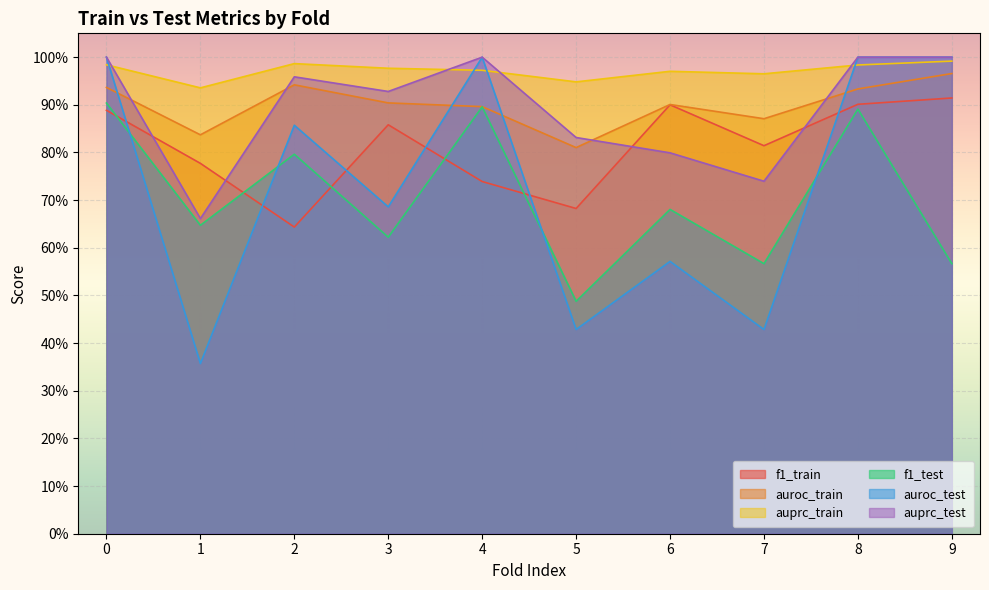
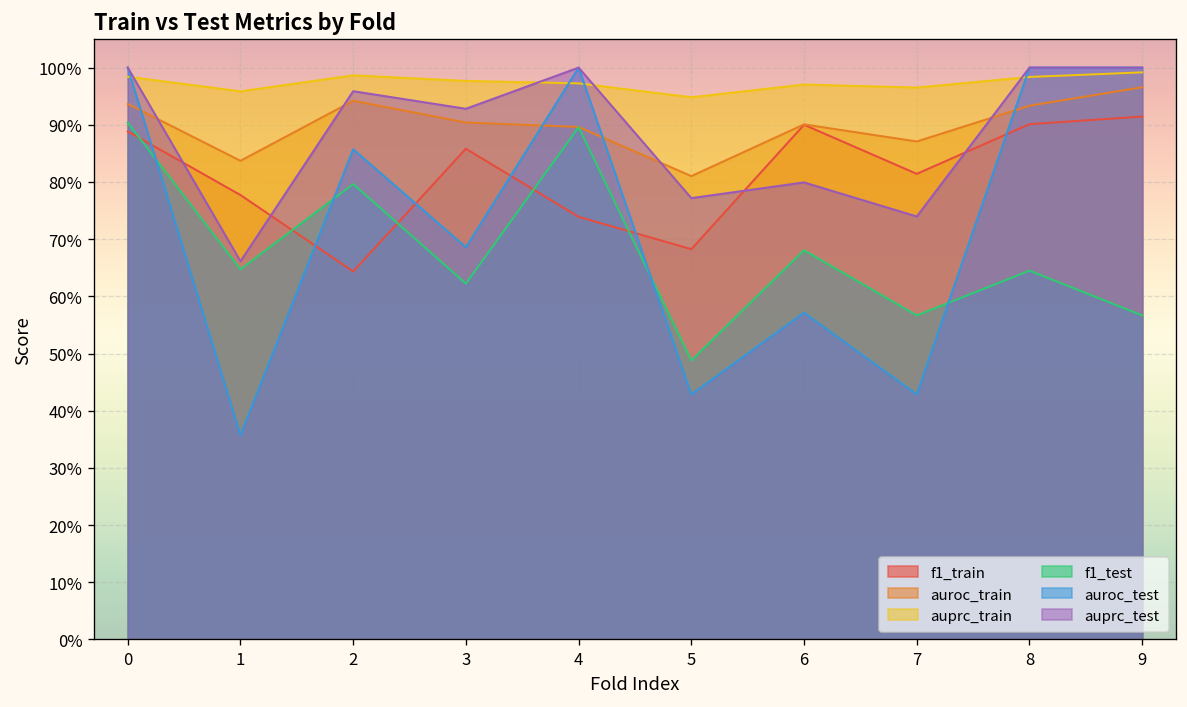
auprc_train, 1: 94% -> 96%
auprc_test, 5: 83% -> 77%
f1_test, 8: 89% -> 64%
